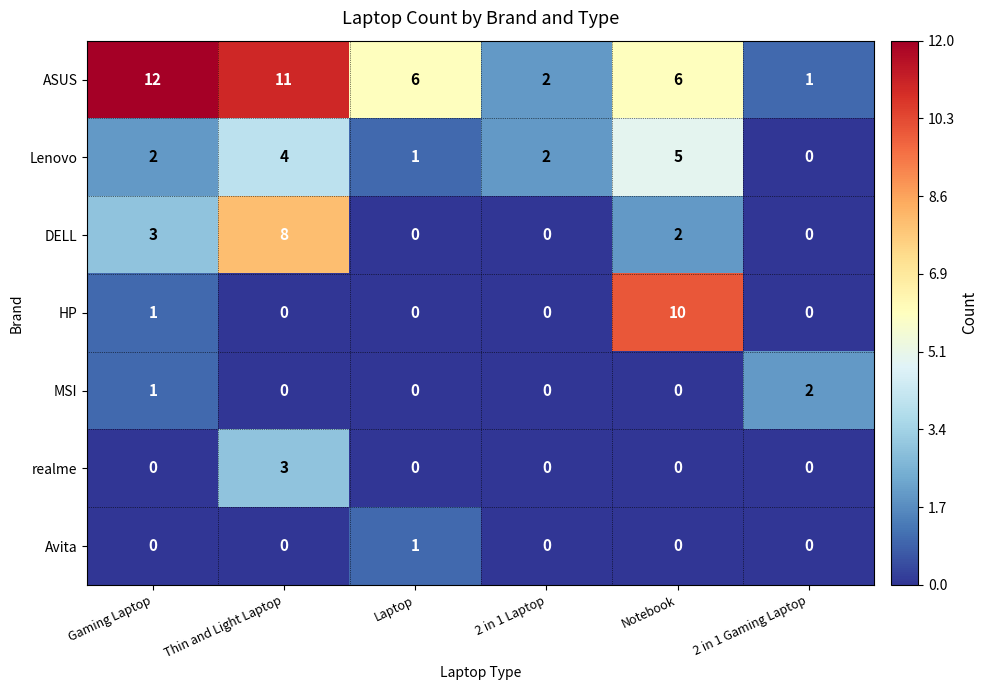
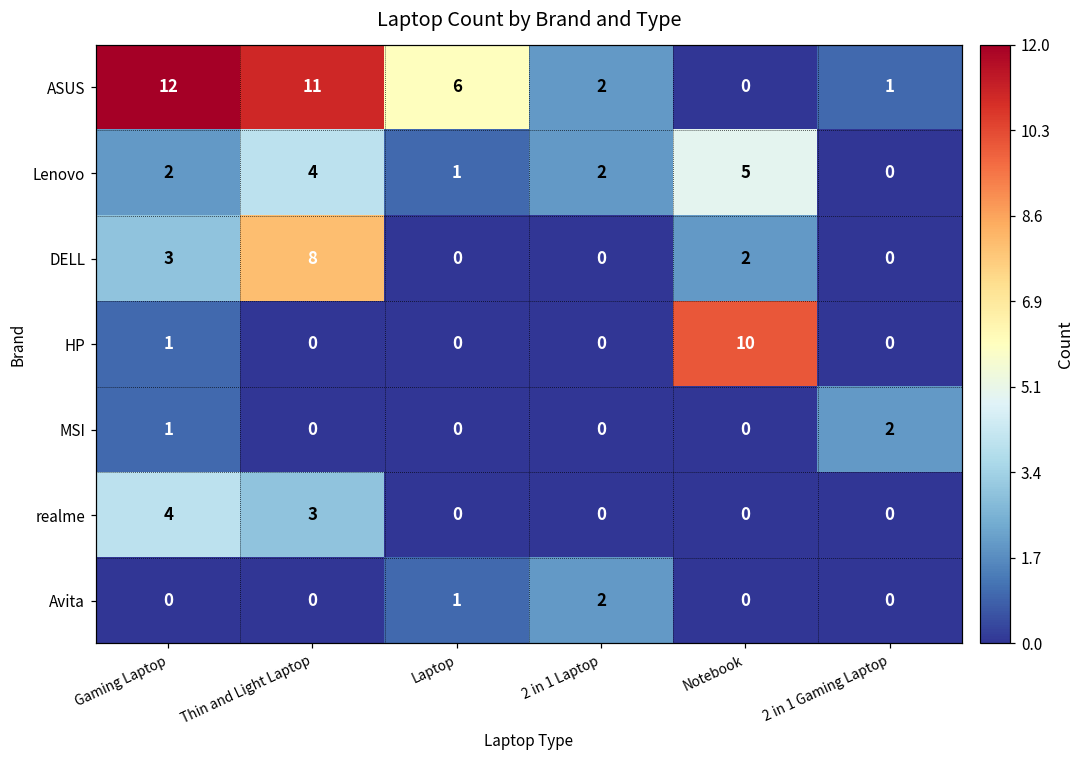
ASUS, Notebook: 6 -> 0
realme, Gaming Laptop: 0 -> 4
Avita, 2 in 1 Laptop: 0 -> 2
